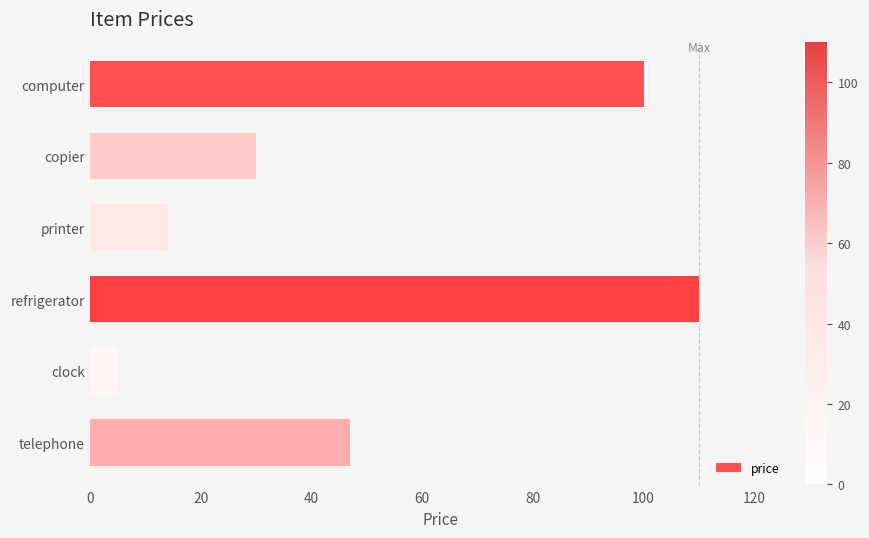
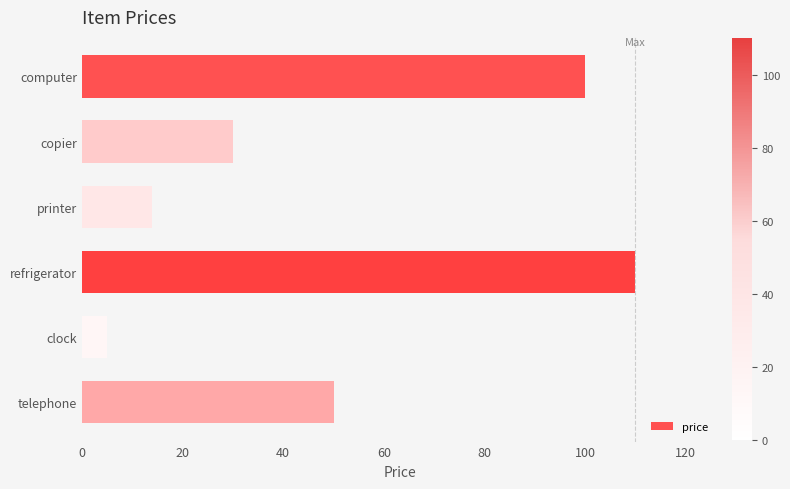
telephone: 47 -> 50
